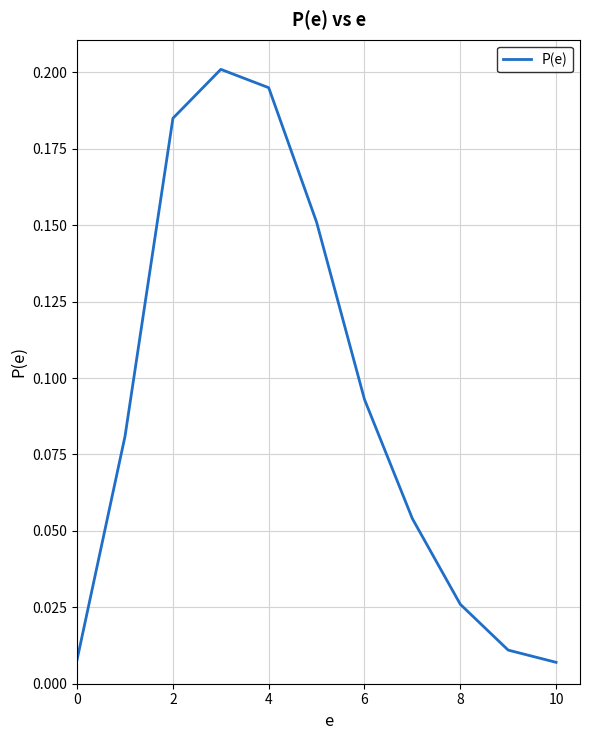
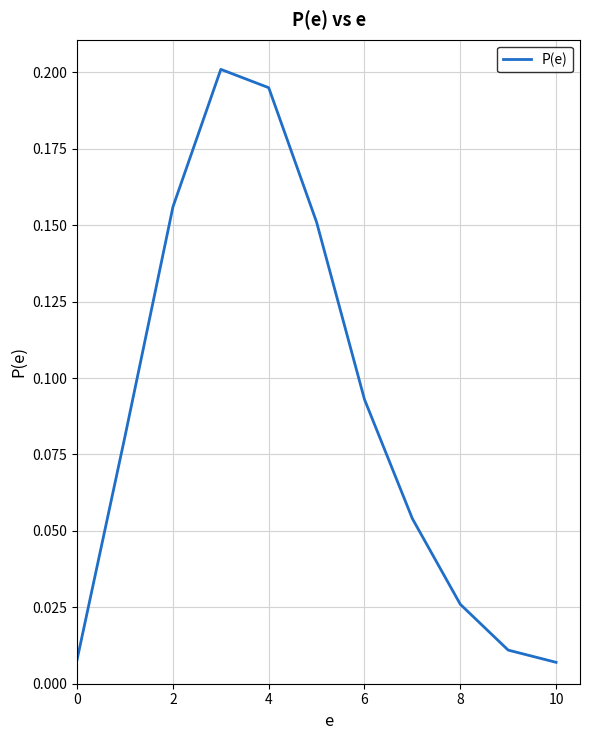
2: 0.185 -> 0.156
